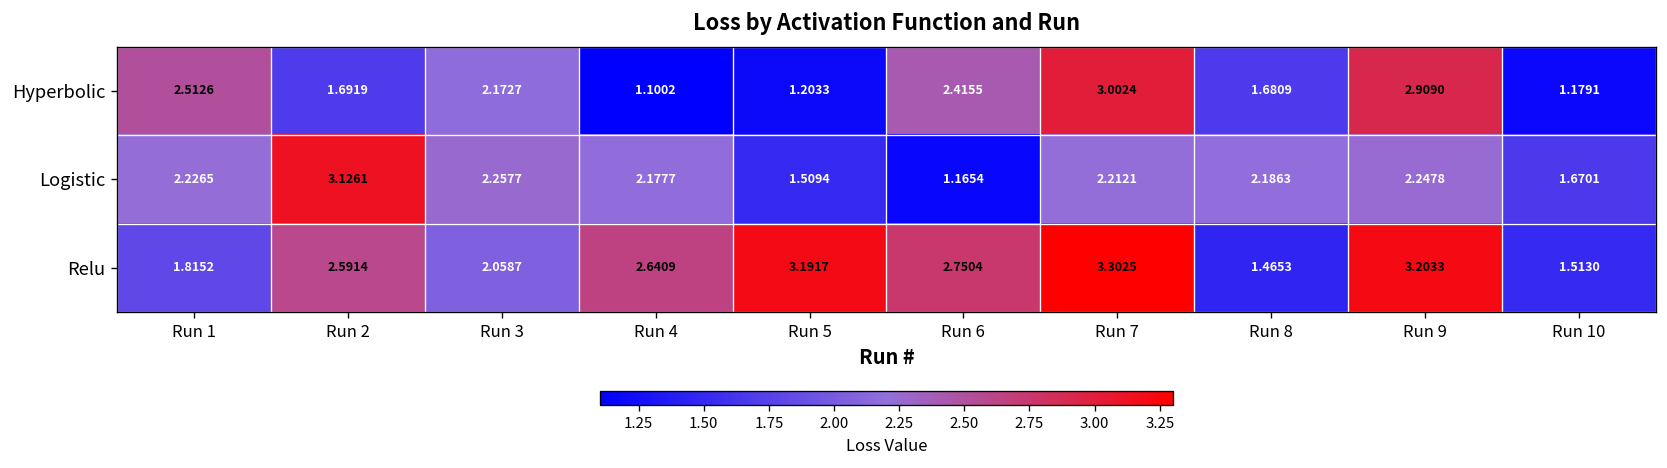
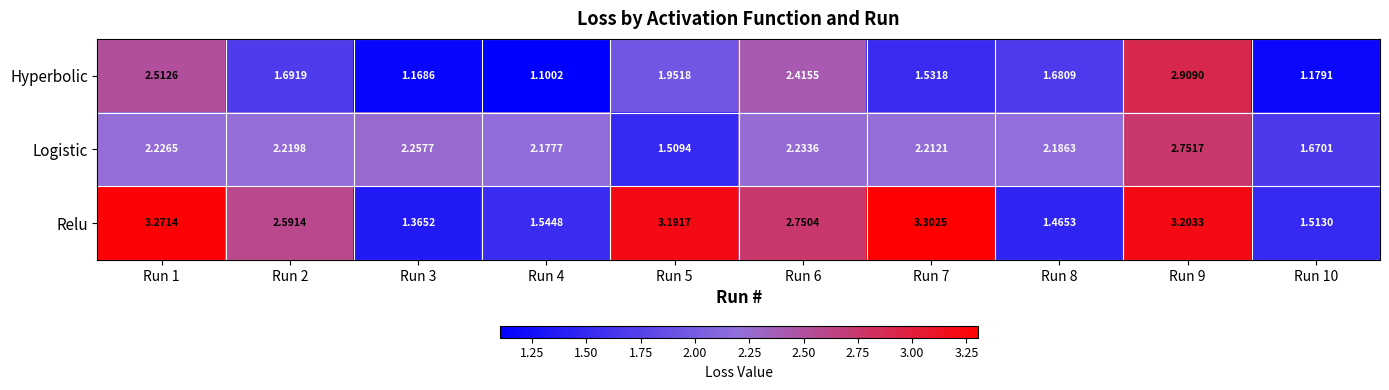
Hyperbolic, Run 3: 2.1727 -> 1.1686
Hyperbolic, Run 5: 1.2033 -> 1.9518
Hyperbolic, Run 7: 3.0024 -> 1.5318
Logistic, Run 2: 3.1261 -> 2.2198
Logistic, Run 6: 1.1654 -> 2.2336
Logistic, Run 9: 2.2478 -> 2.7517
Relu, Run 1: 1.8152 -> 3.2714
Relu, Run 3: 2.0587 -> 1.3652
Relu, Run 4: 2.6409 -> 1.5448
